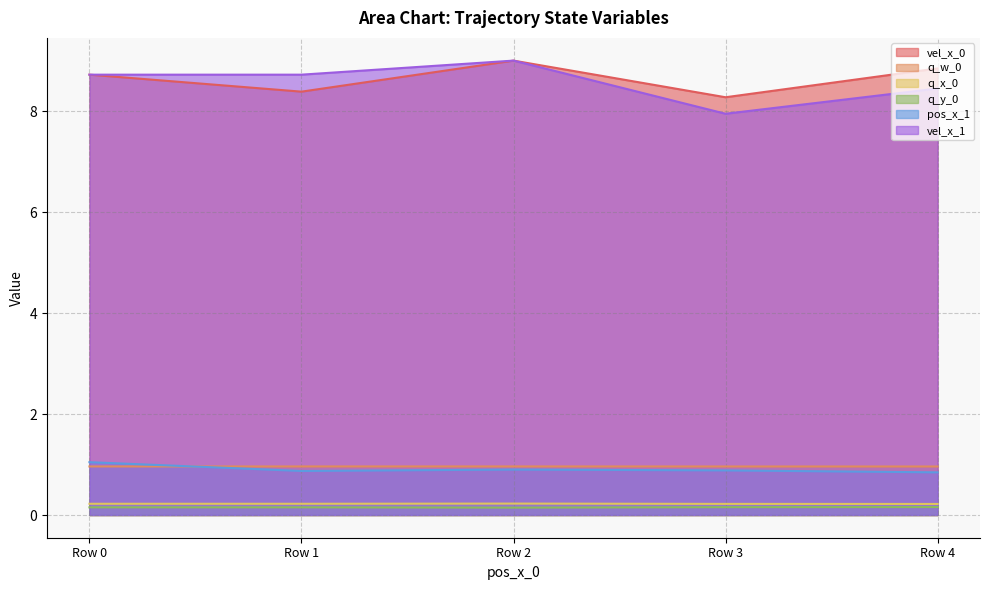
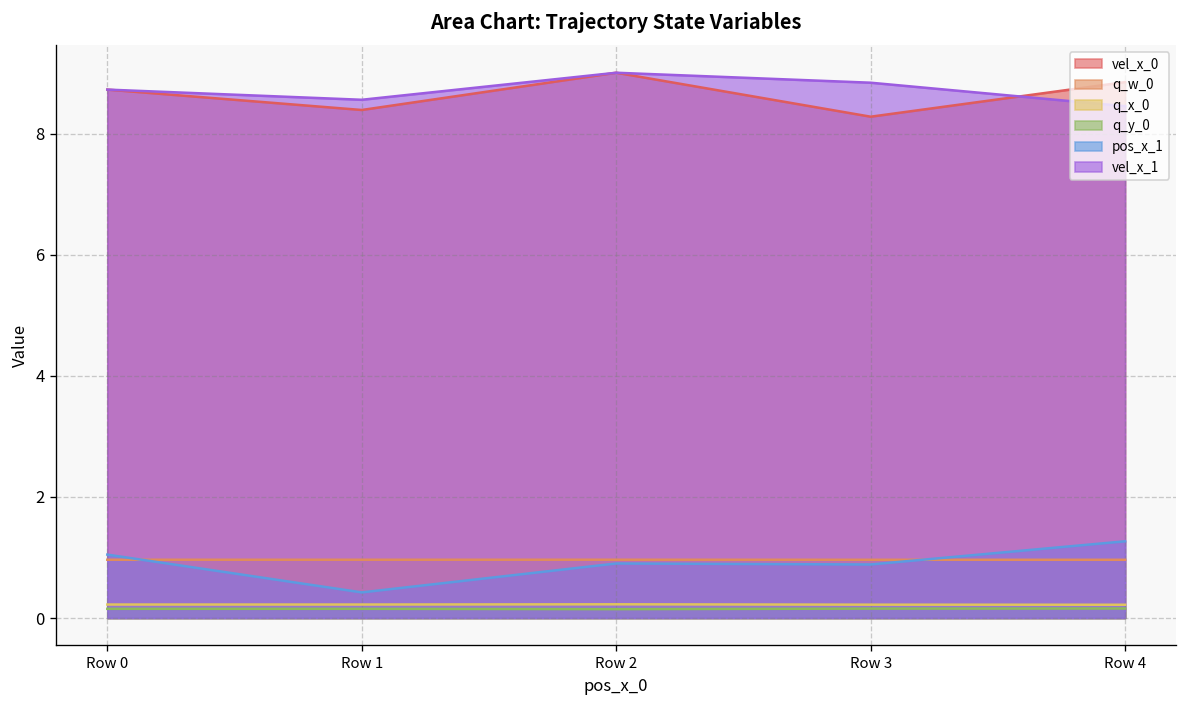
pos_x_1, Row 1: 0.9 -> 0.4
vel_x_1, Row 1: 8.7 -> 8.6
vel_x_1, Row 3: 8.0 -> 8.8
pos_x_1, Row 4: 0.8 -> 1.3
